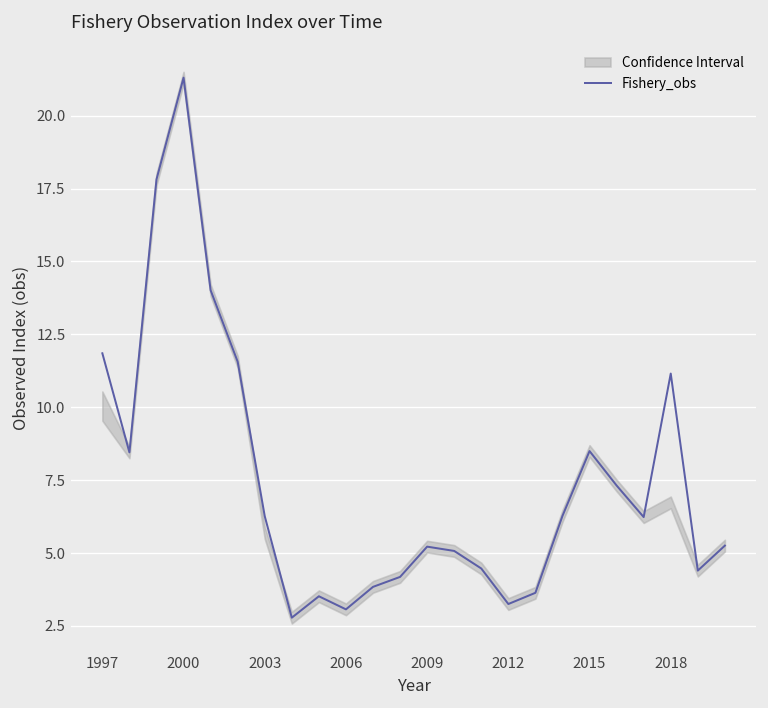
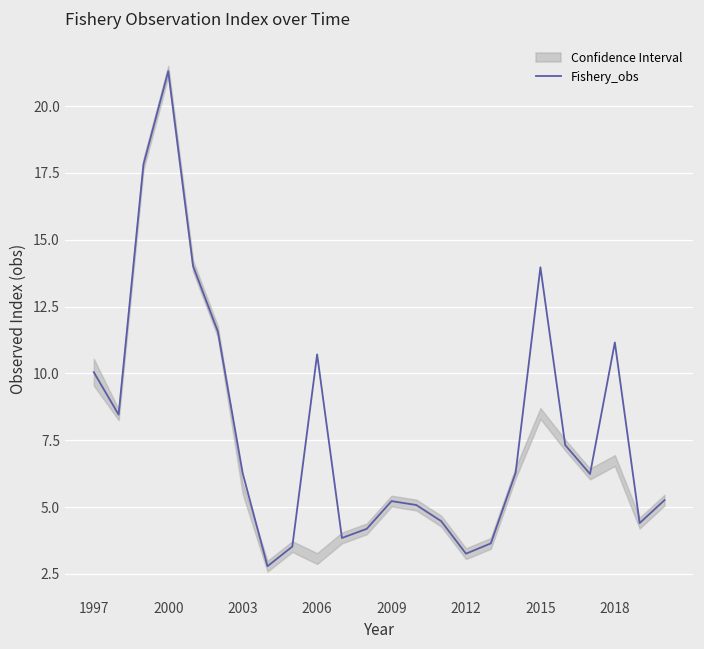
Fishery_obs, 1997: 11.9 -> 10.0
Fishery_obs, 2006: 3.1 -> 10.7
Fishery_obs, 2015: 8.5 -> 14.0
